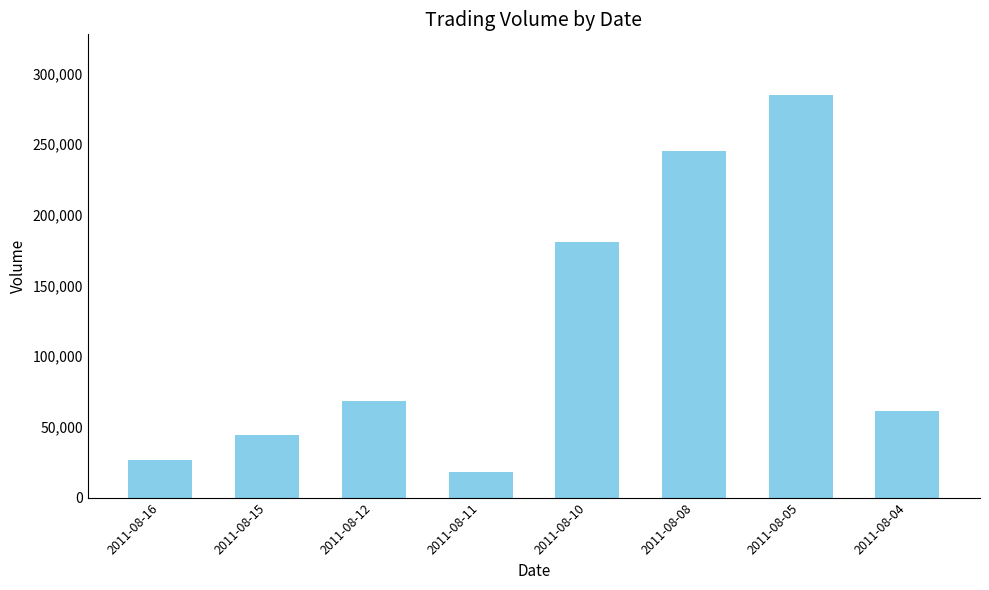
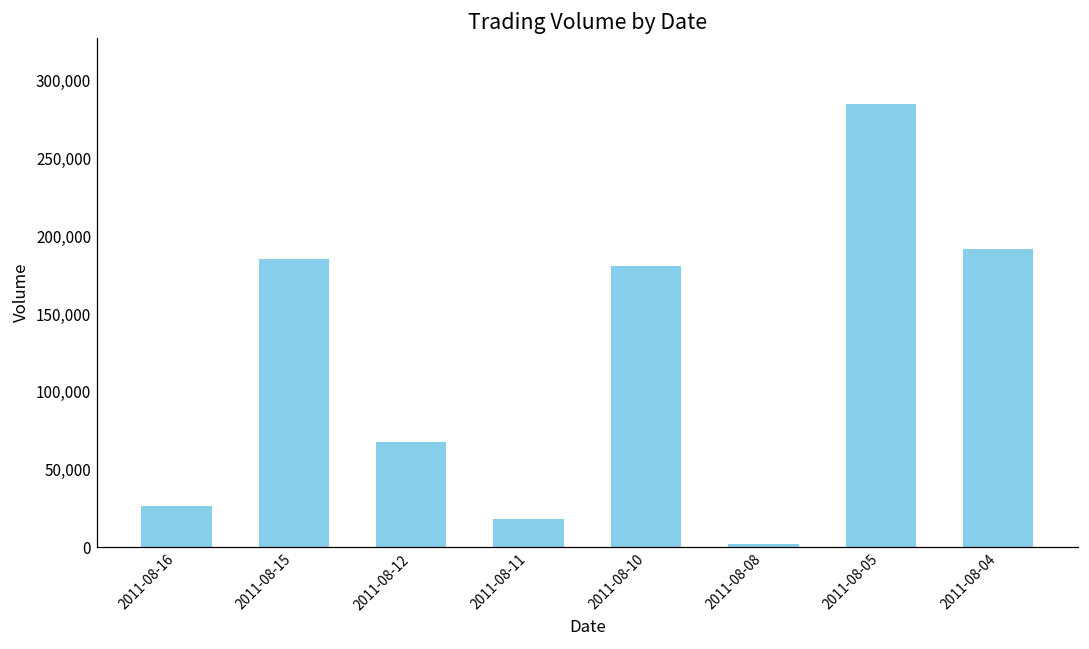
2011-08-15: 44,000 -> 185,000
2011-08-08: 245,000 -> 2,000
2011-08-04: 61,000 -> 192,000
